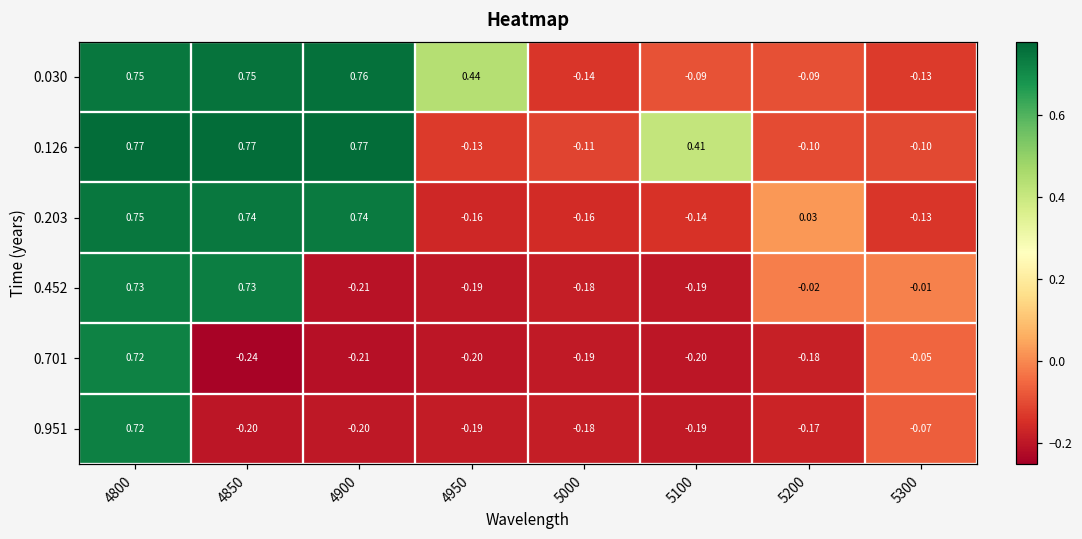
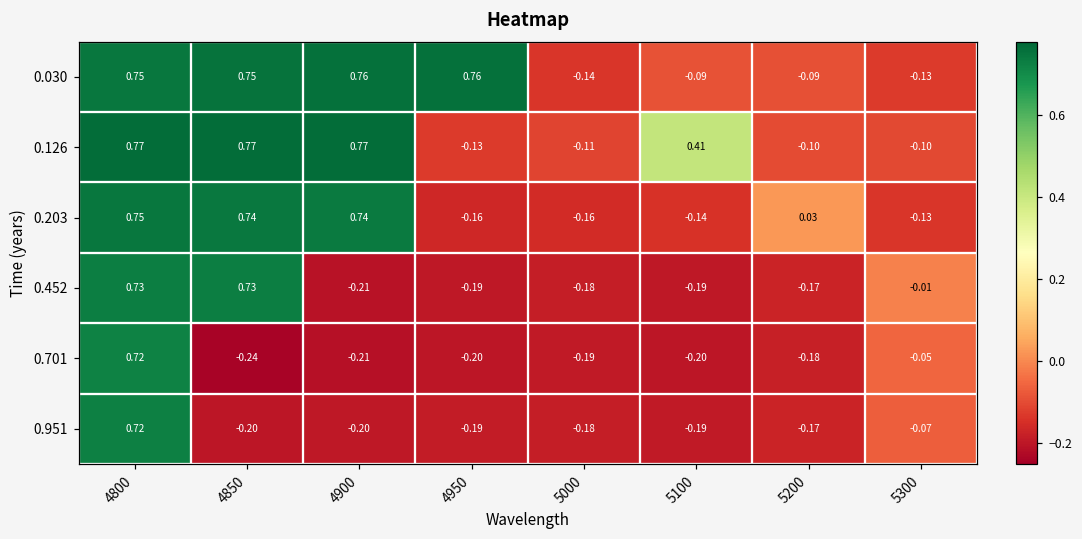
0.030, 4950: 0.44 -> 0.76
0.452, 5200: -0.02 -> -0.17
